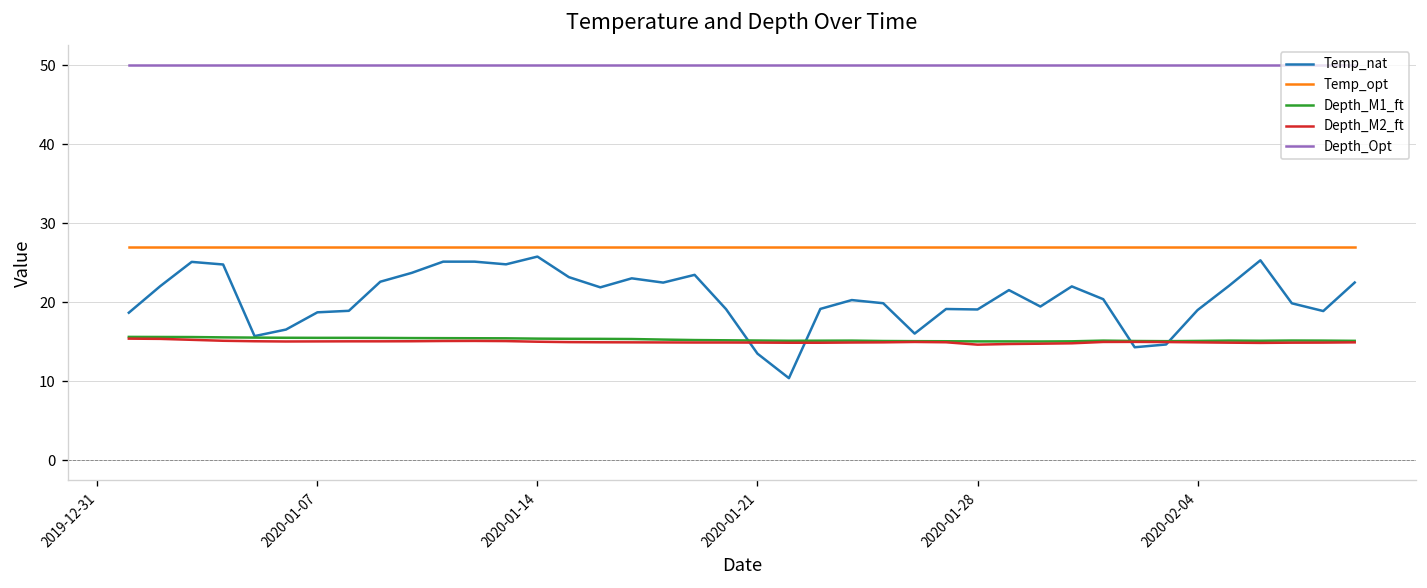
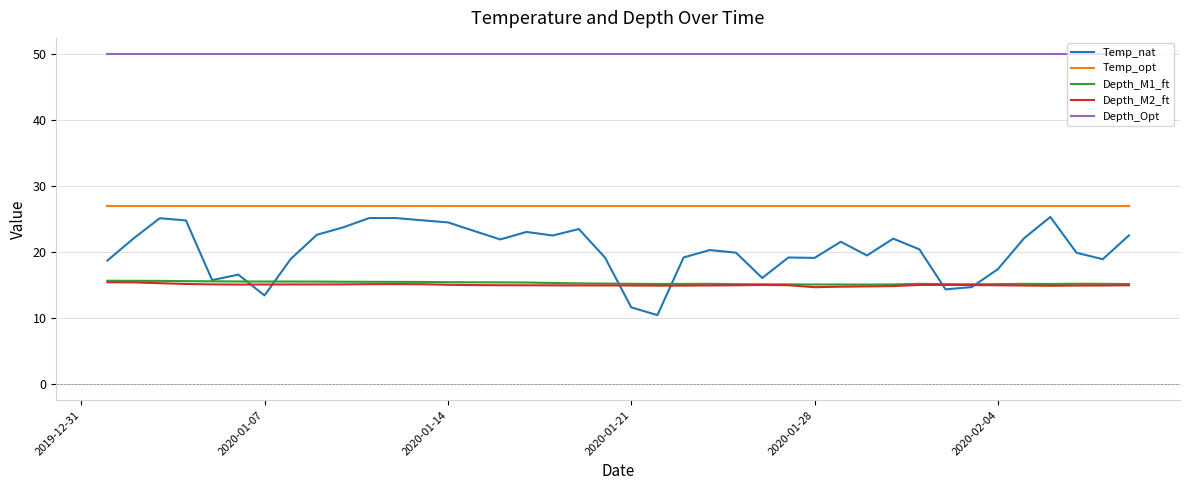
Temp_nat, 2020-01-07: 19 -> 13
Temp_nat, 2020-01-14: 26 -> 24
Temp_nat, 2020-01-21: 14 -> 12
Temp_nat, 2020-02-04: 19 -> 17
